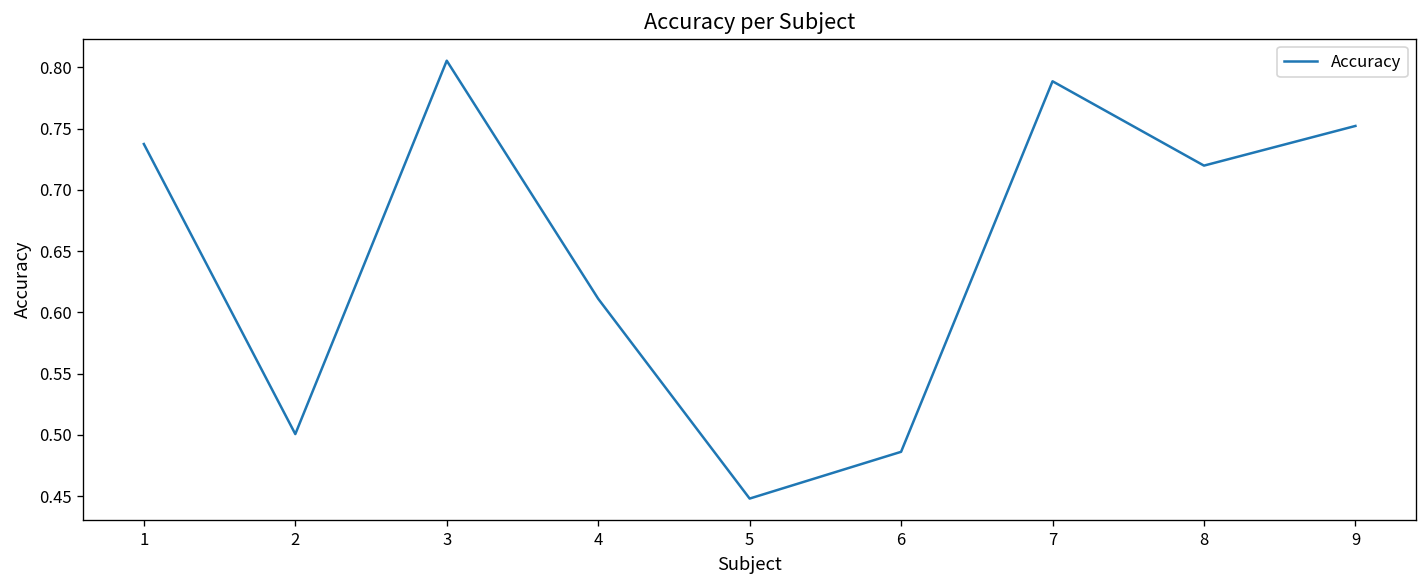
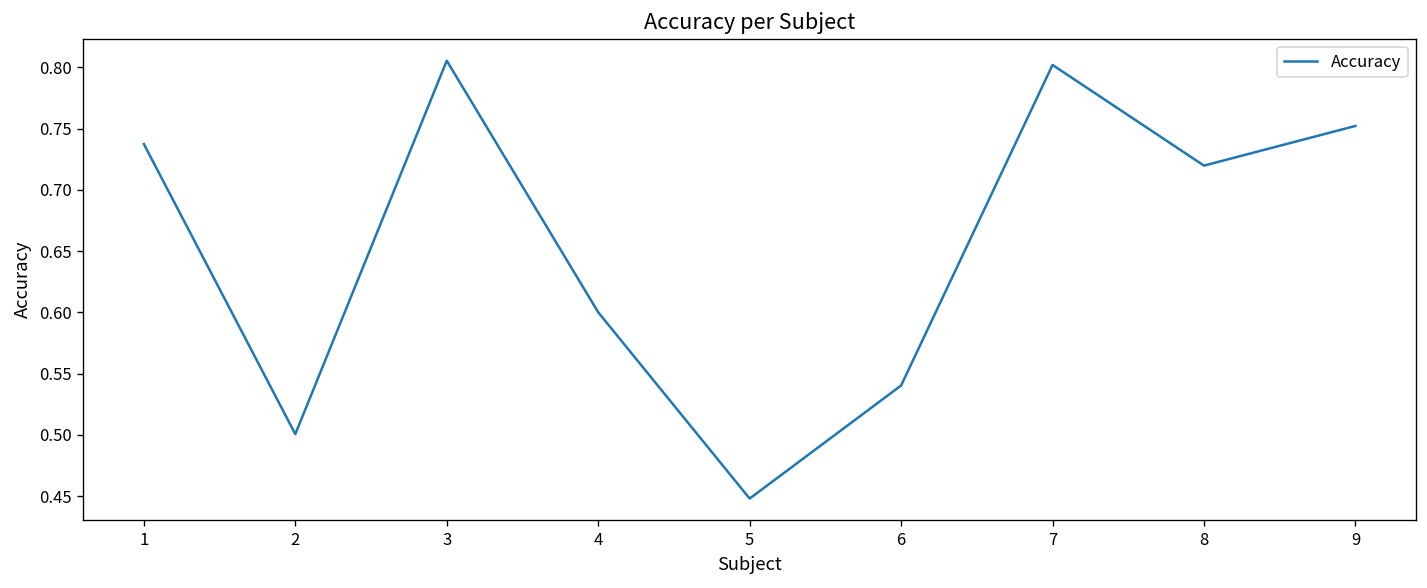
4: 0.611 -> 0.600
6: 0.486 -> 0.540
7: 0.789 -> 0.802
